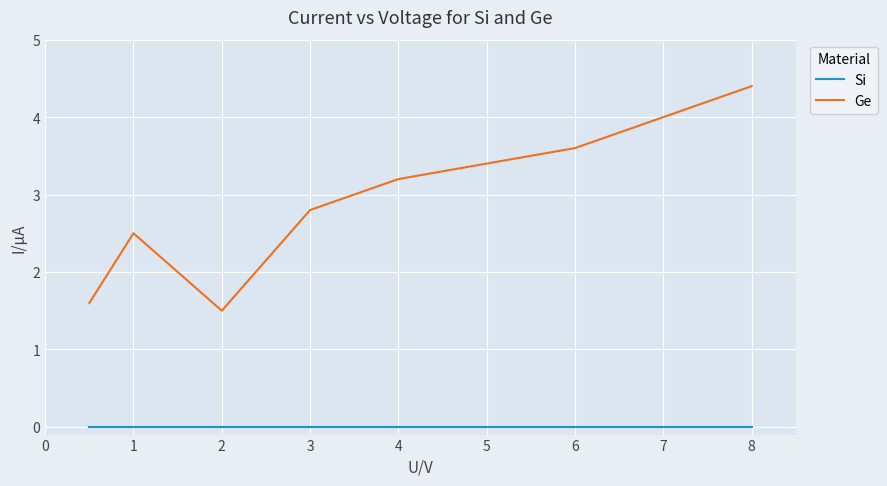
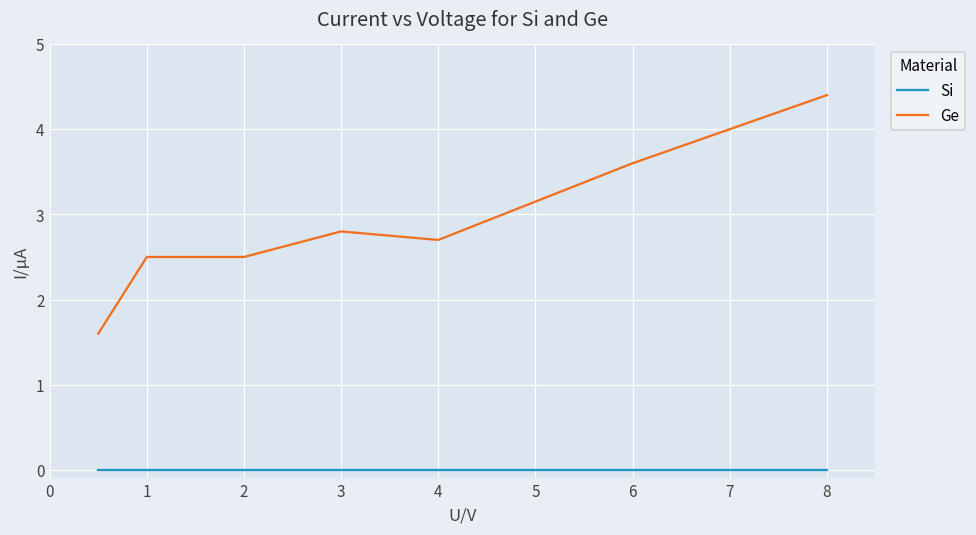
Ge, 2: 1.5 -> 2.5
Ge, 4: 3.2 -> 2.7
